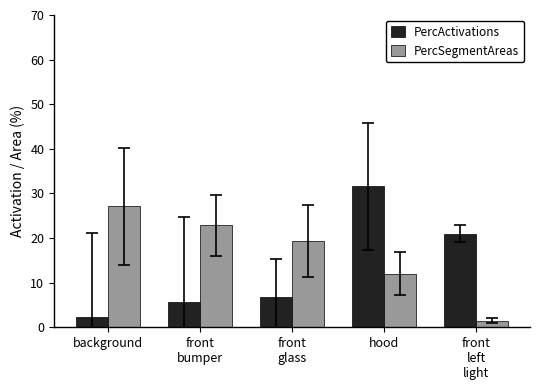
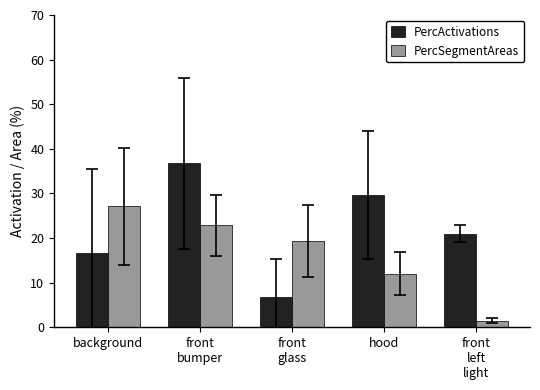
PercActivations, background: 2 -> 17
PercActivations, front bumper: 6 -> 37
PercActivations, hood: 32 -> 30
